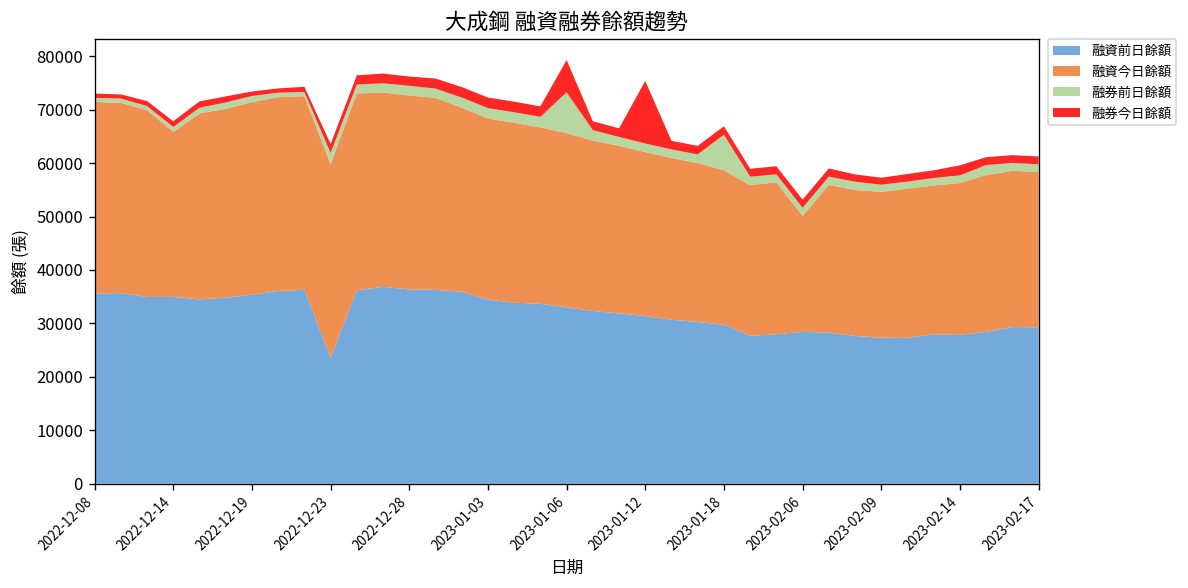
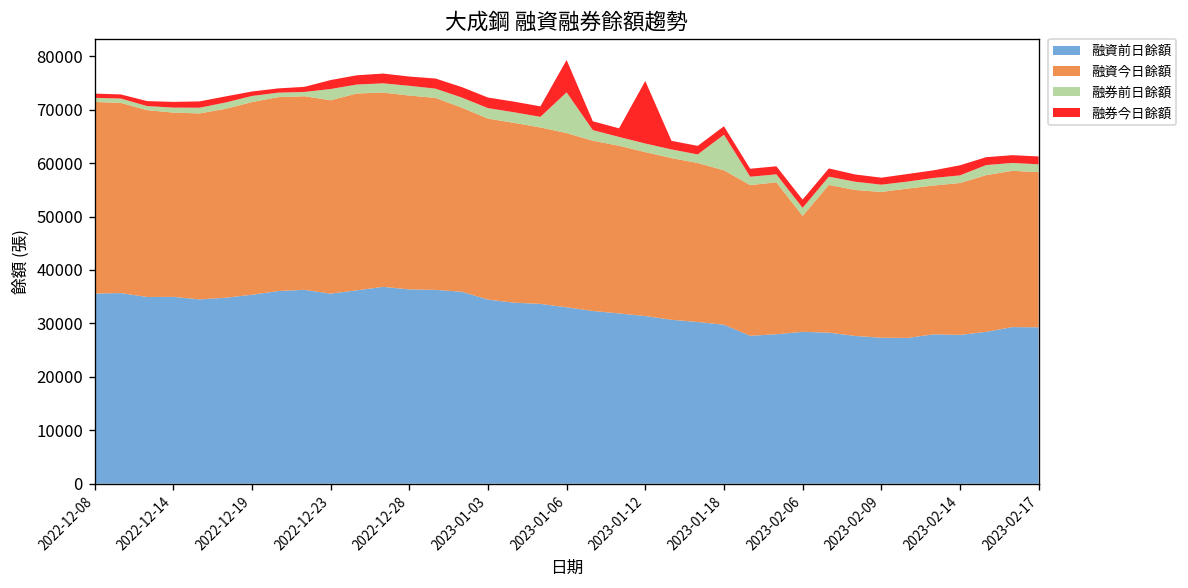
融資今日餘額, 2022-12-14: 31000 -> 34000
融資前日餘額, 2022-12-23: 24000 -> 36000
